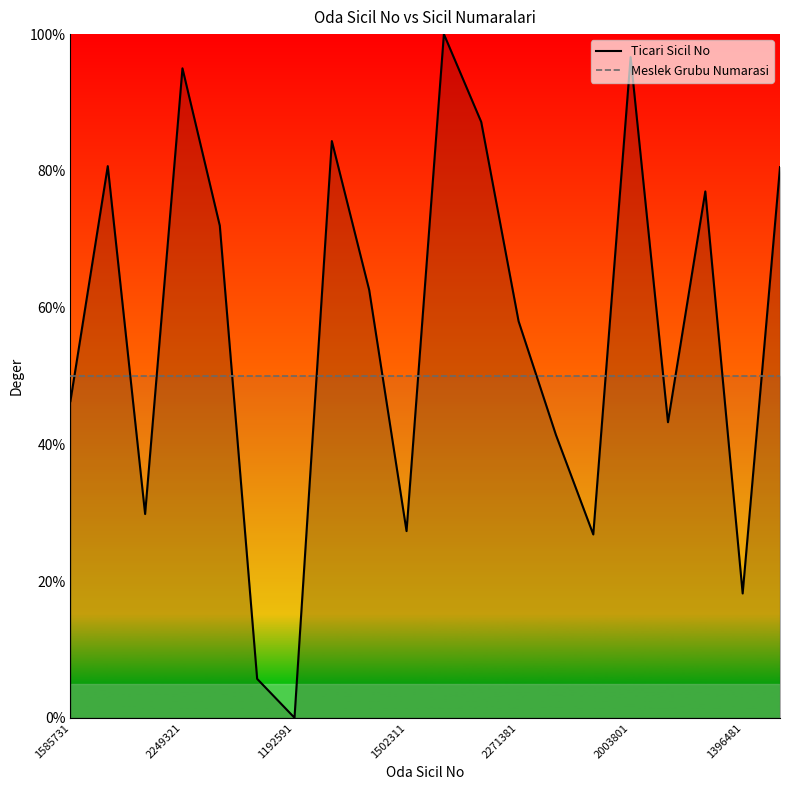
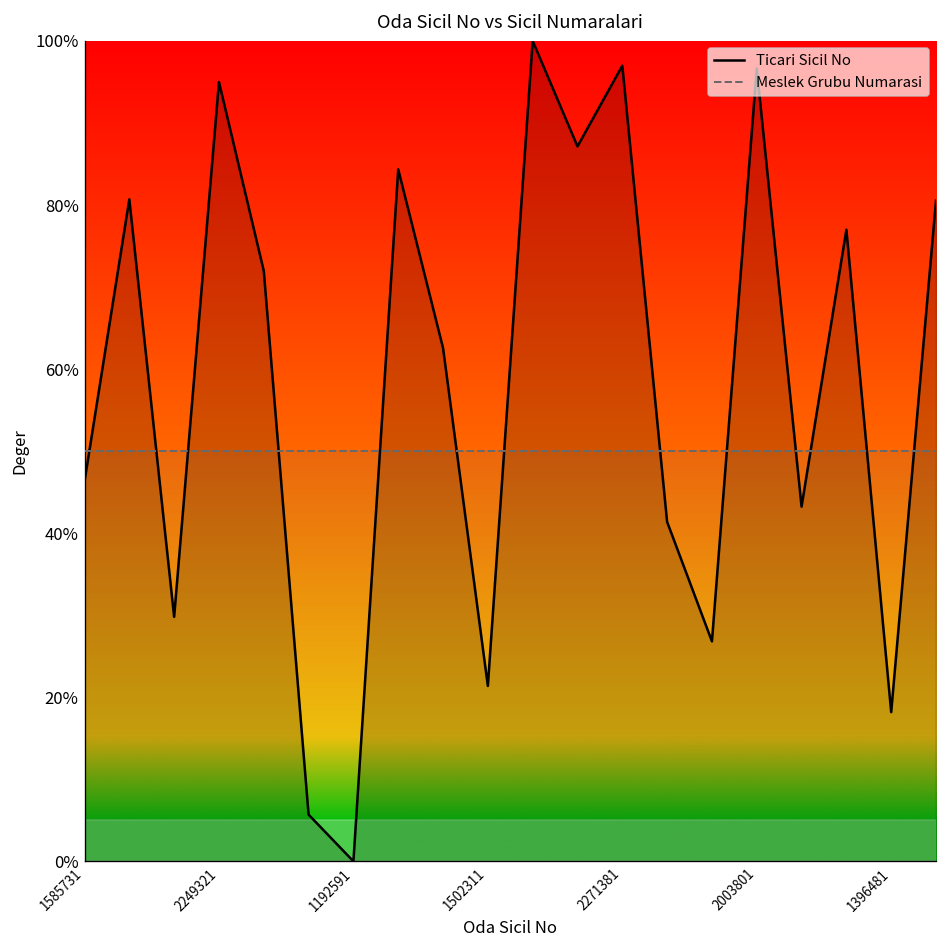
Ticari Sicil No, 1502311: 27% -> 21%
Ticari Sicil No, 2271381: 58% -> 97%
